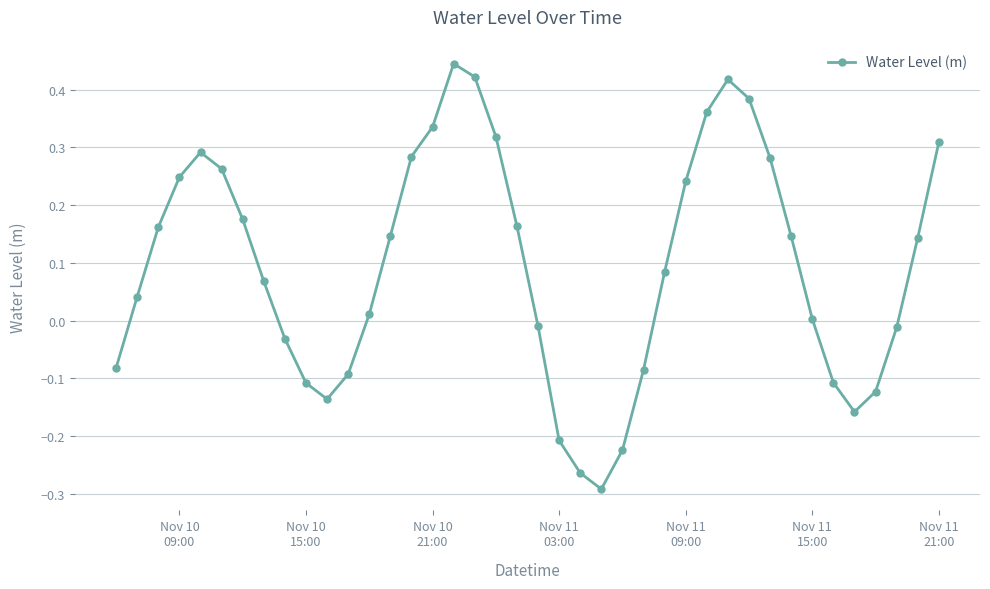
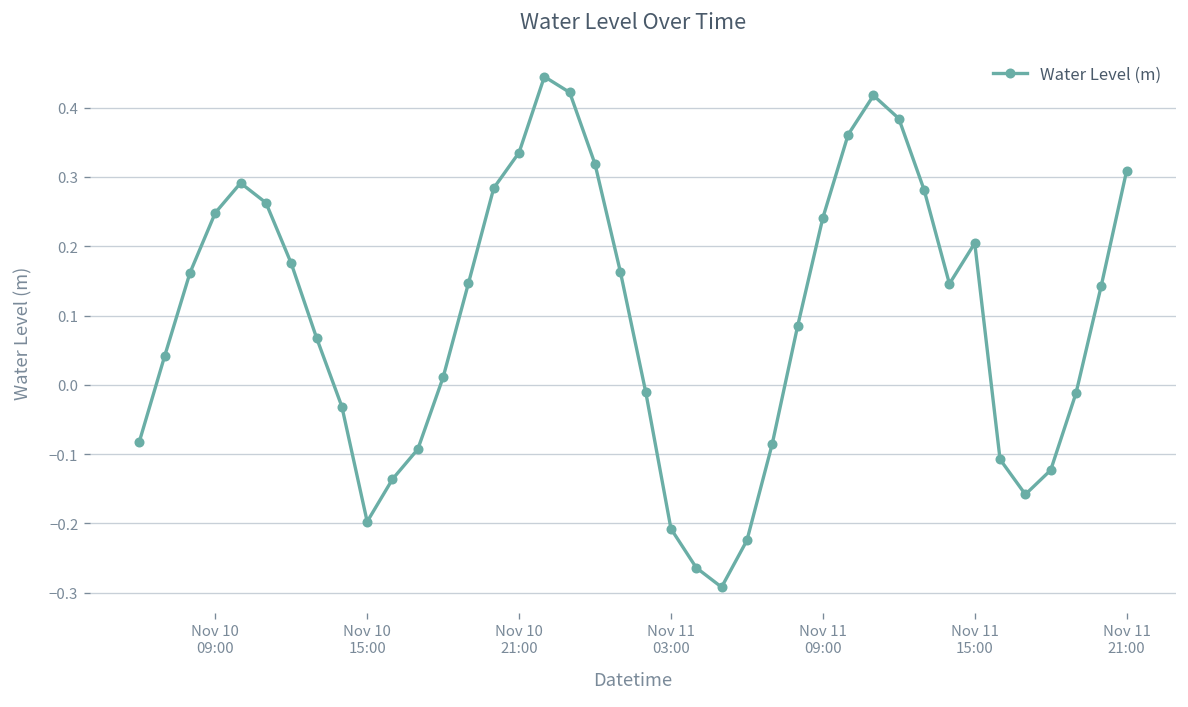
Nov 10 15:00: -0.11 -> -0.20
Nov 11 15:00: 0.00 -> 0.20
